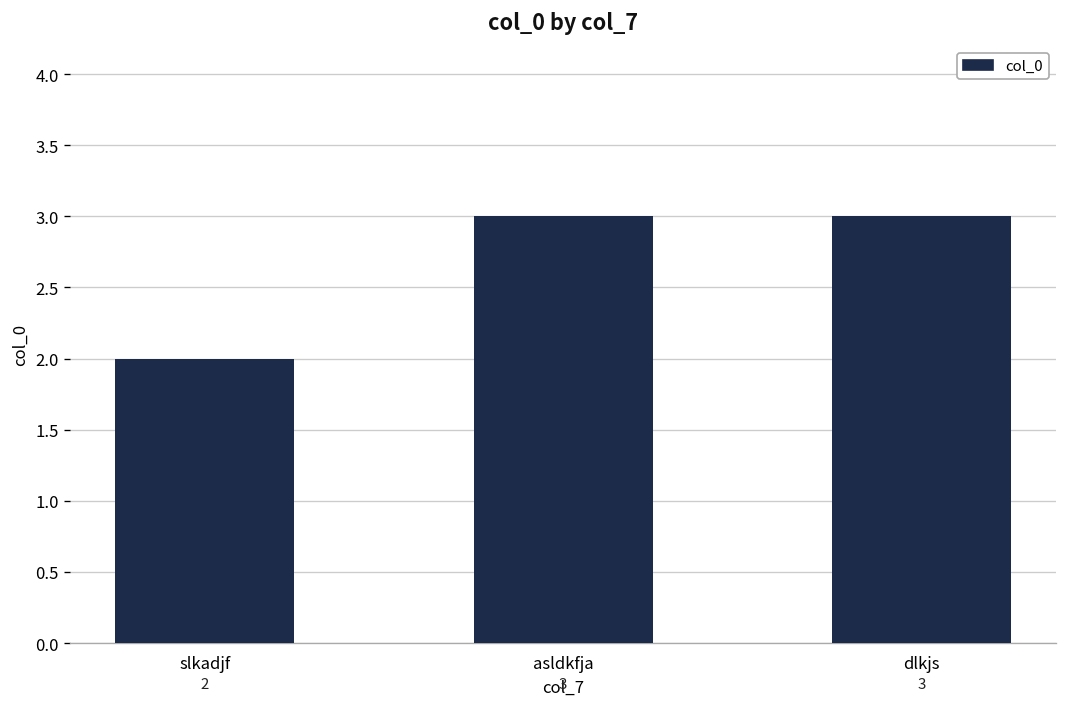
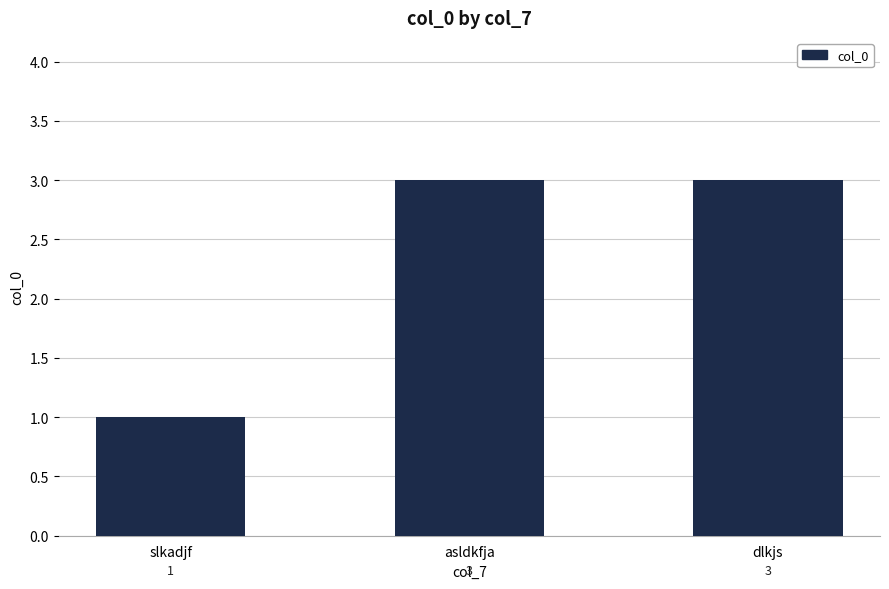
slkadjf: 2 -> 1
